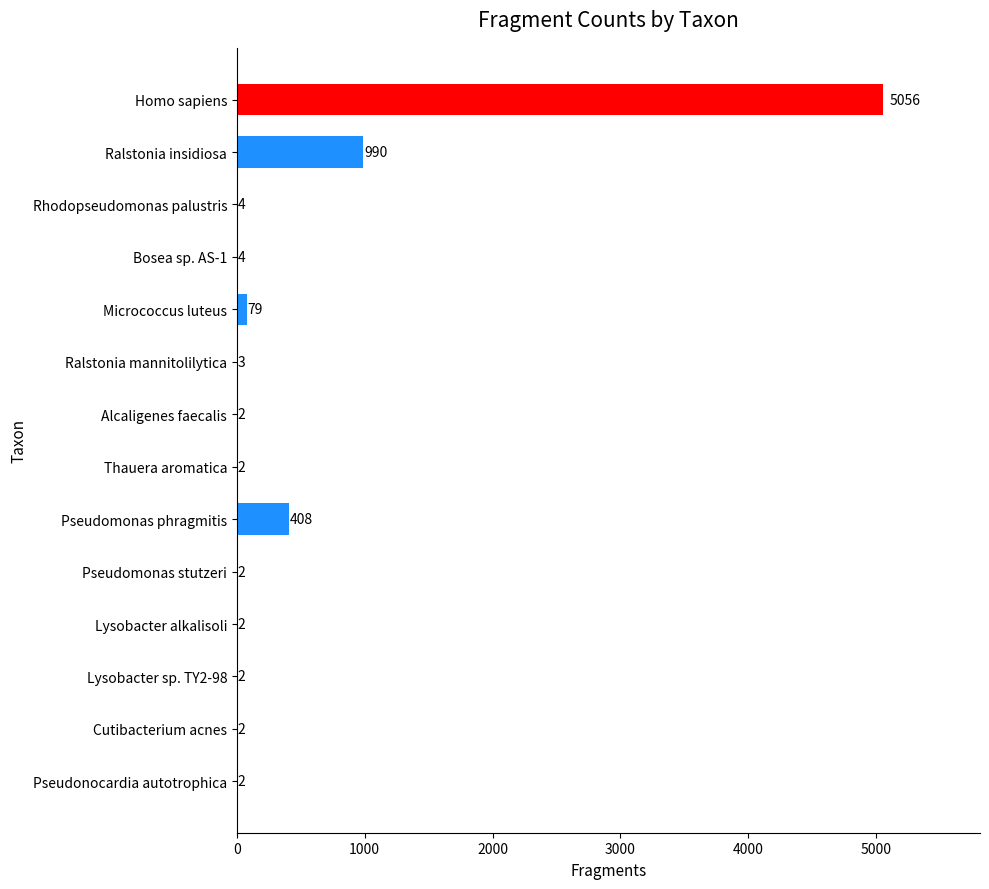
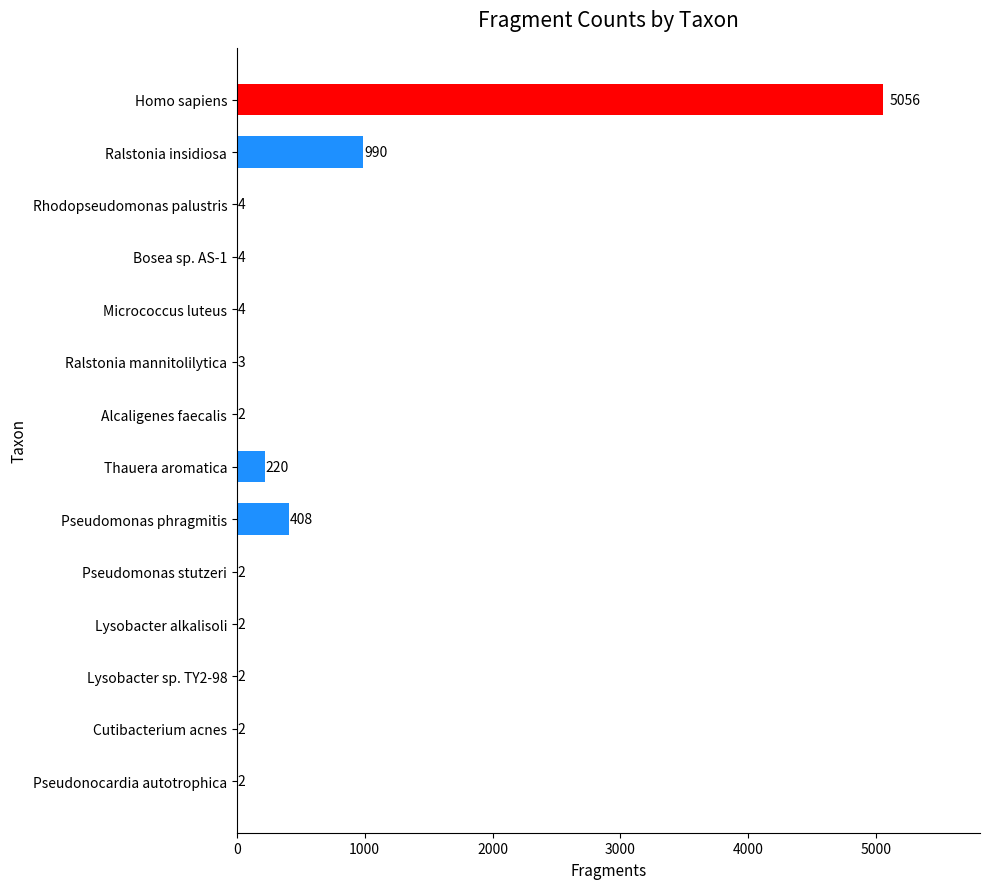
Micrococcus luteus: 79 -> 4
Thauera aromatica: 2 -> 220
